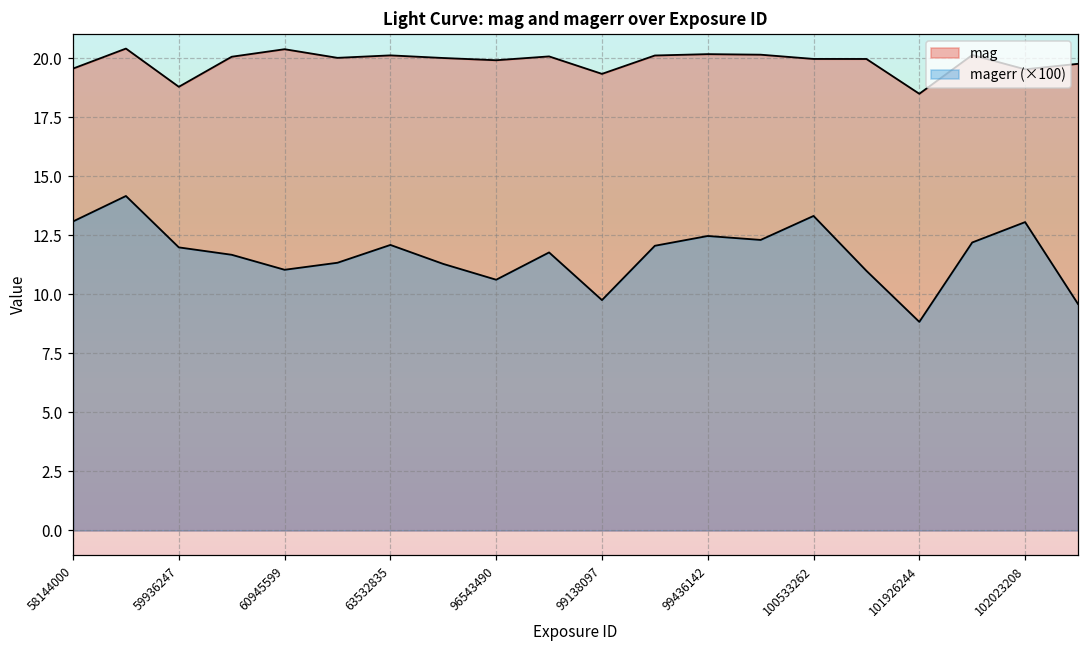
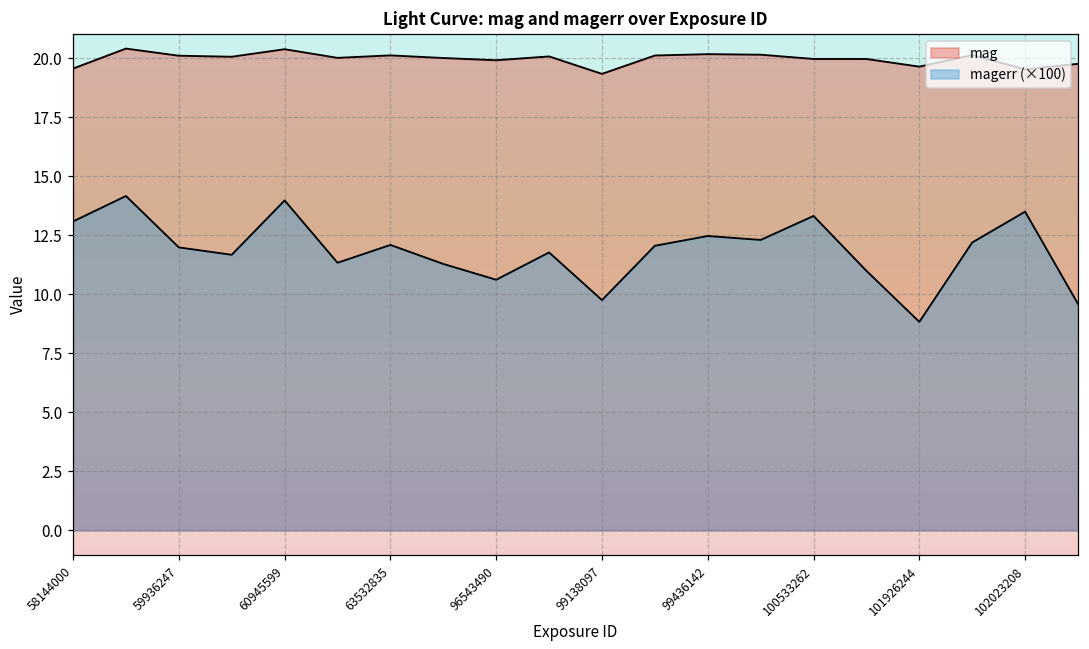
mag, 59936247: 18.8 -> 20.1
magerr (×100), 60945599: 11.0 -> 14.0
mag, 101926244: 18.5 -> 19.6
magerr (×100), 102023208: 13.1 -> 13.5
